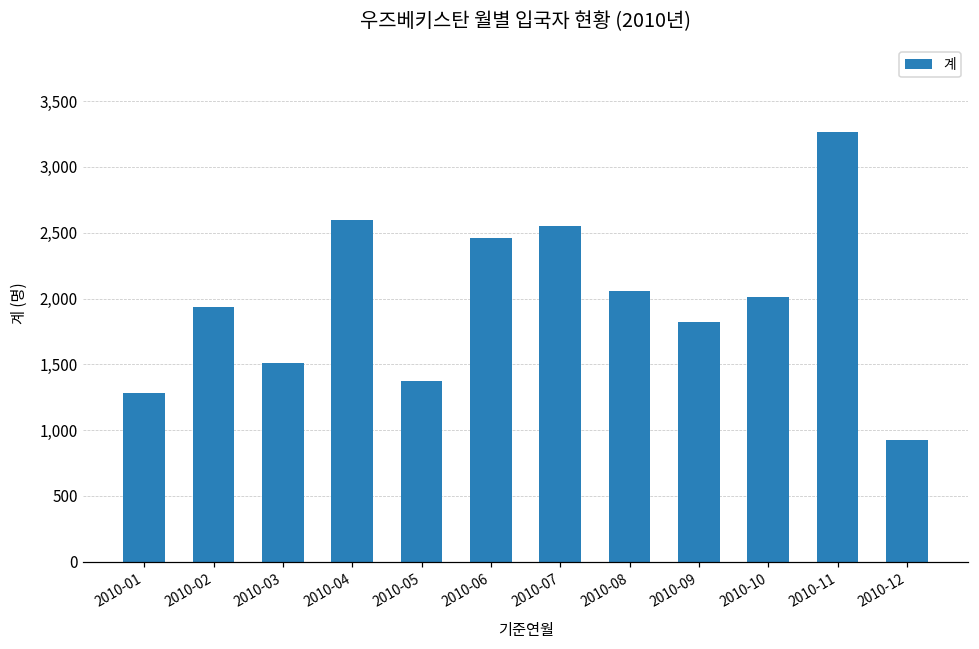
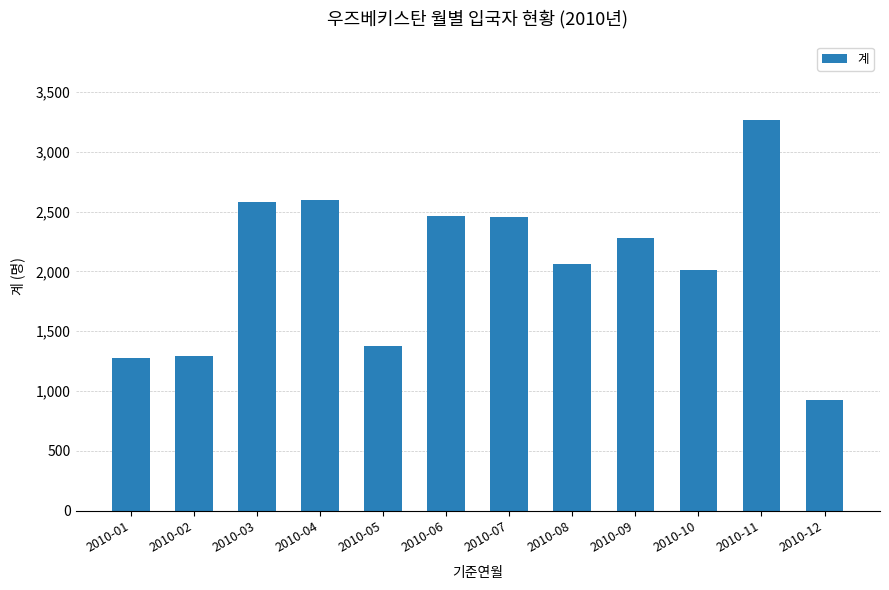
2010-02: 1,940 -> 1,300
2010-03: 1,510 -> 2,580
2010-07: 2,550 -> 2,460
2010-09: 1,820 -> 2,280
